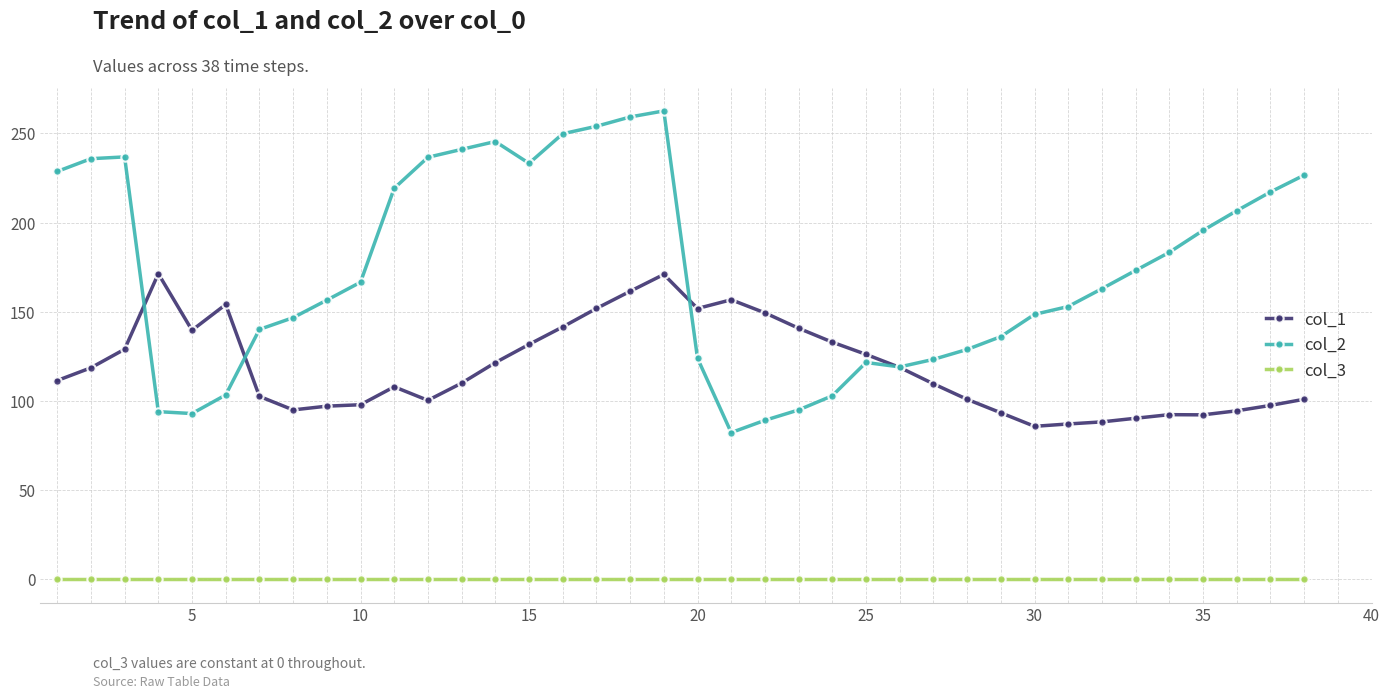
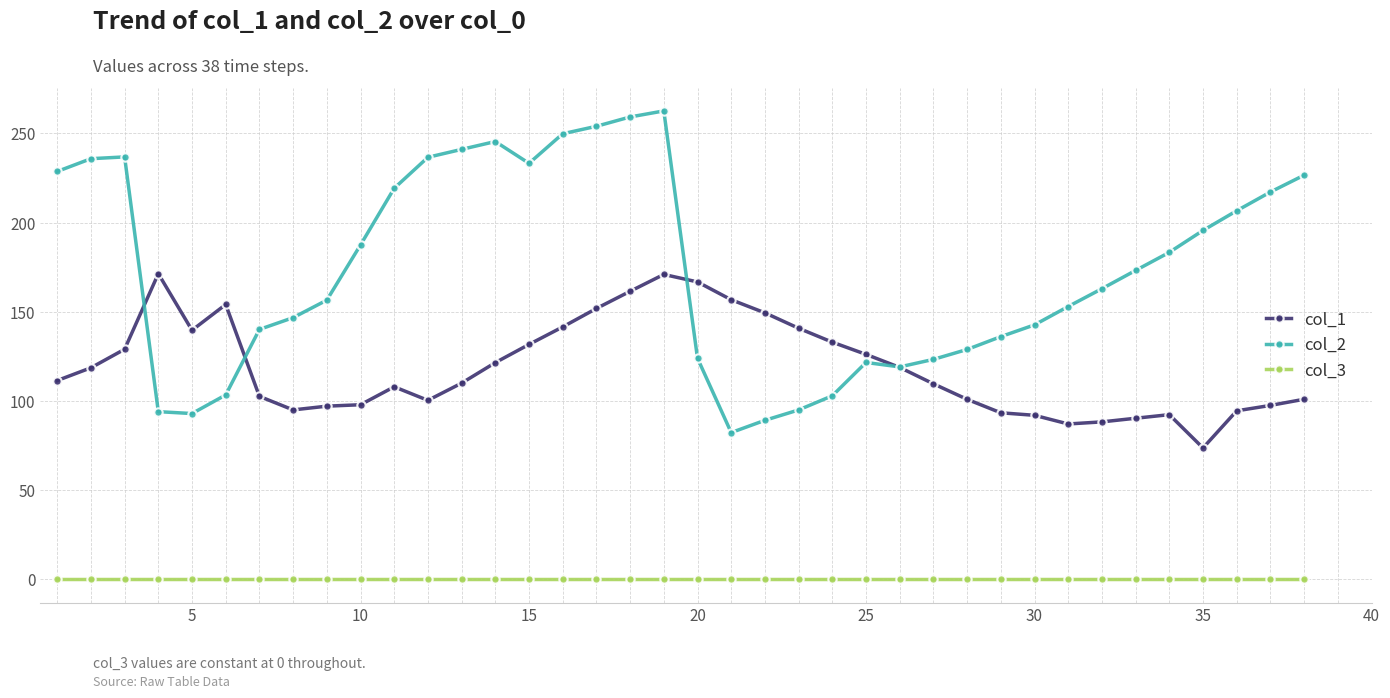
col_2, 10: 167 -> 187
col_1, 20: 152 -> 167
col_1, 30: 86 -> 92
col_2, 30: 148 -> 143
col_1, 35: 92 -> 74
